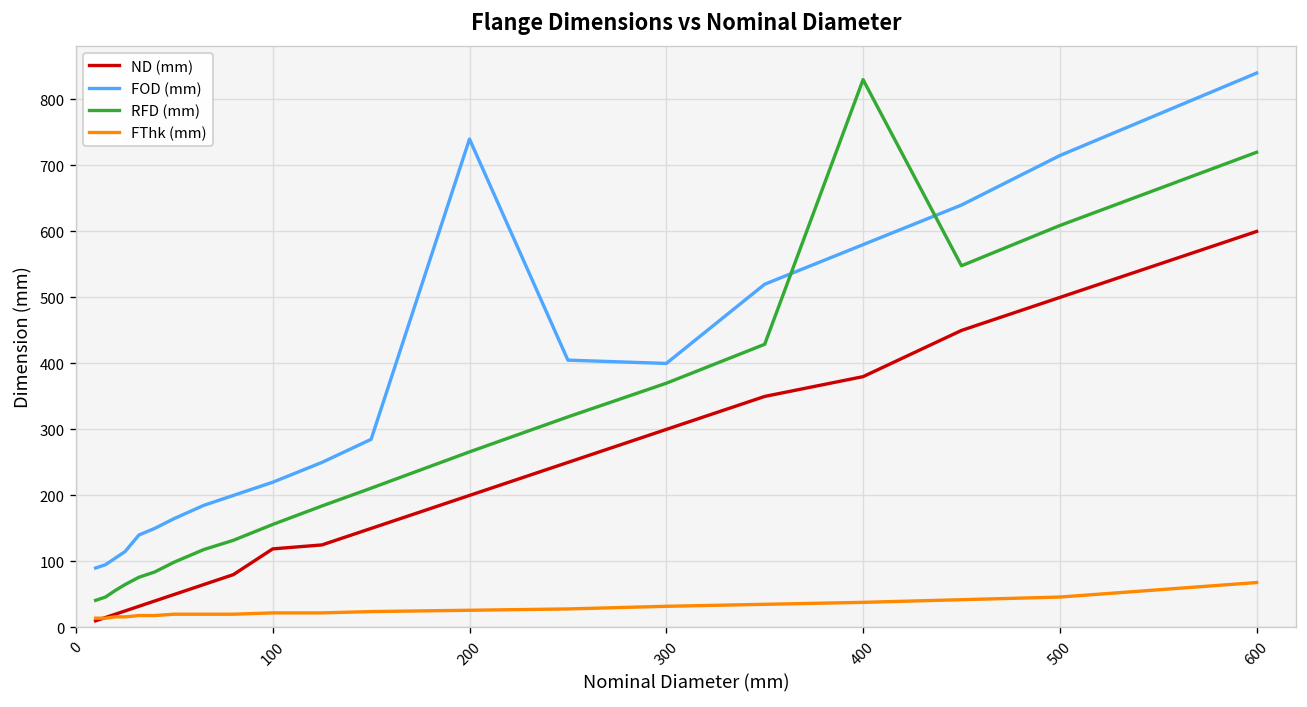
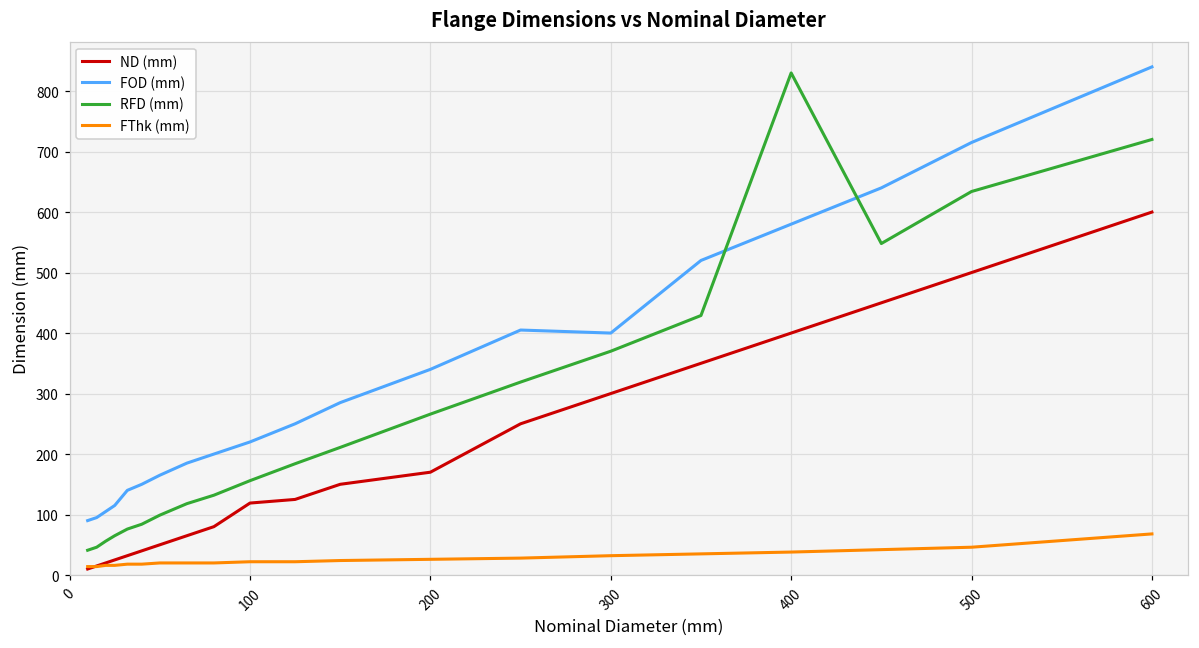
ND (mm), 200: 200 -> 170
FOD (mm), 200: 740 -> 340
ND (mm), 400: 380 -> 400
RFD (mm), 500: 610 -> 630
